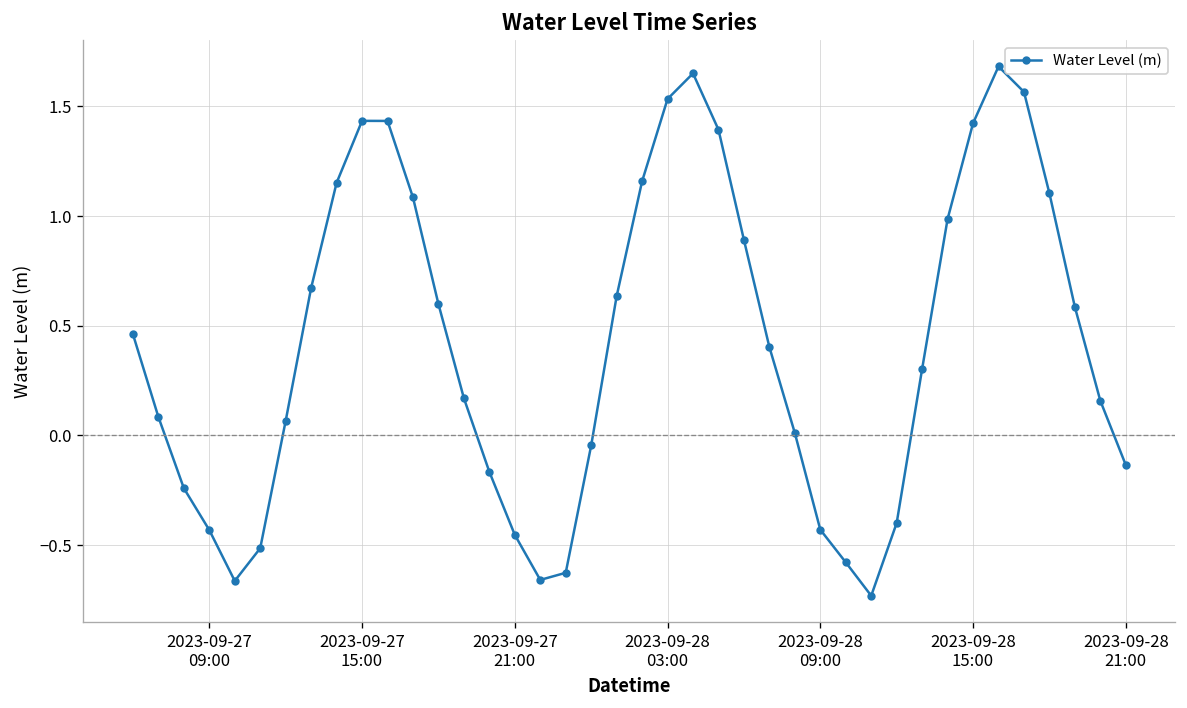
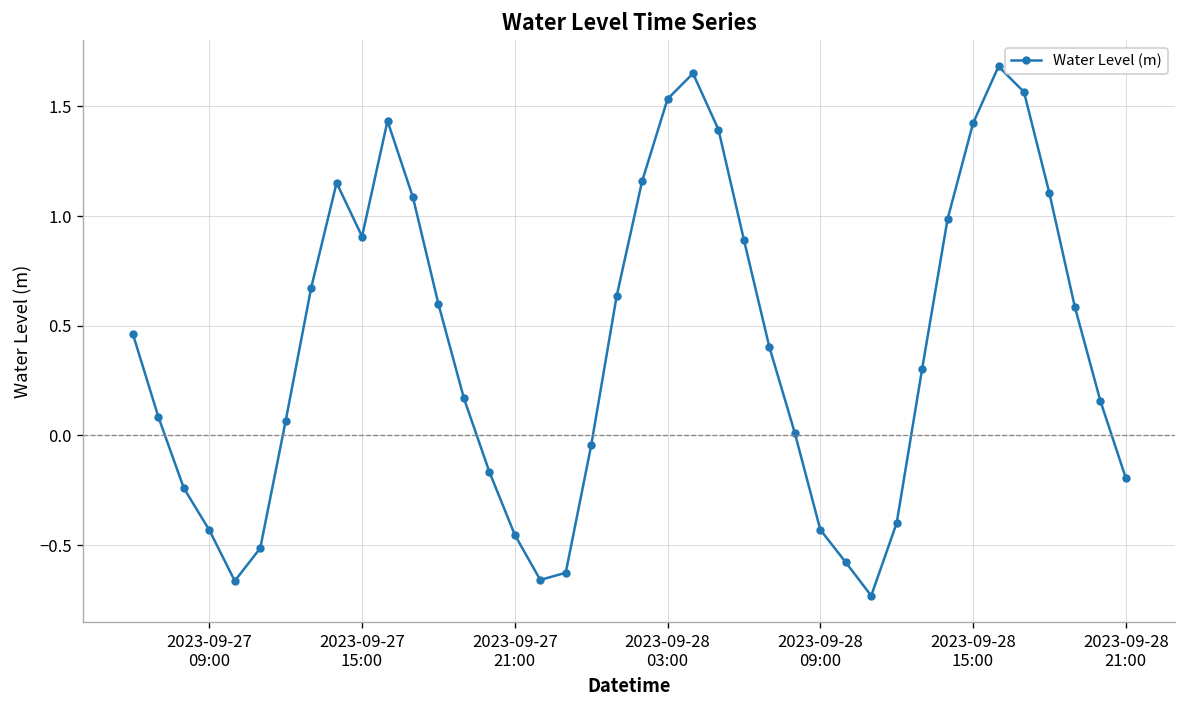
2023-09-27 15:00: 1.43 -> 0.91
2023-09-28 21:00: -0.13 -> -0.19
